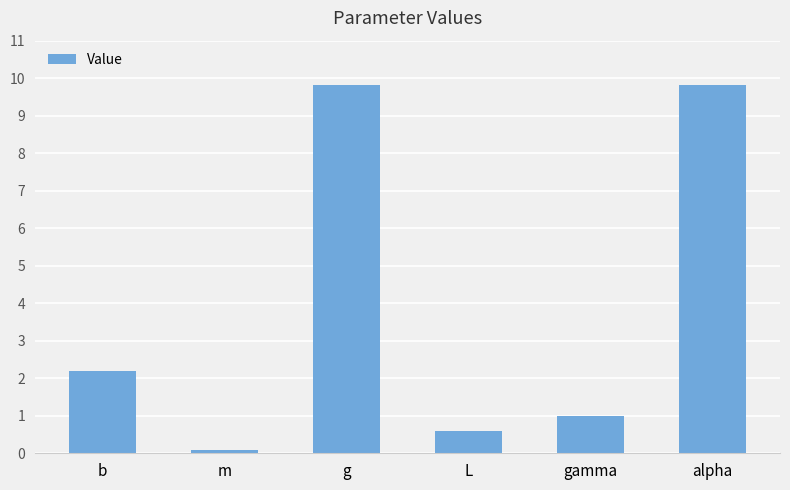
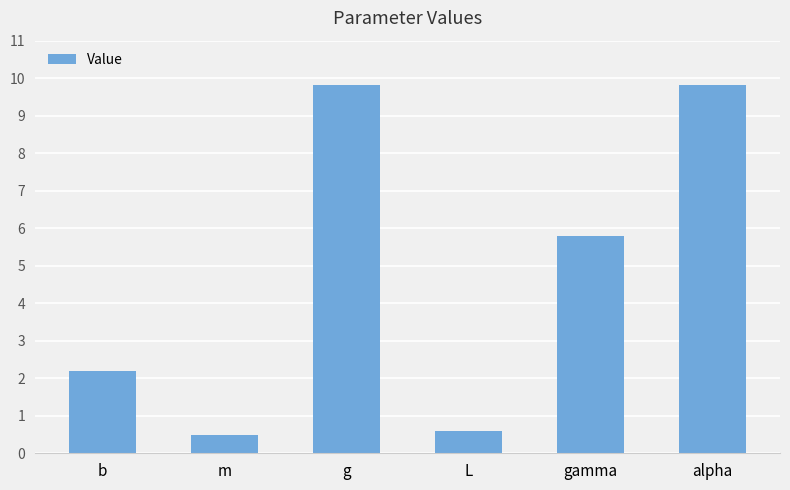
m: 0.1 -> 0.5
gamma: 1.0 -> 5.8
